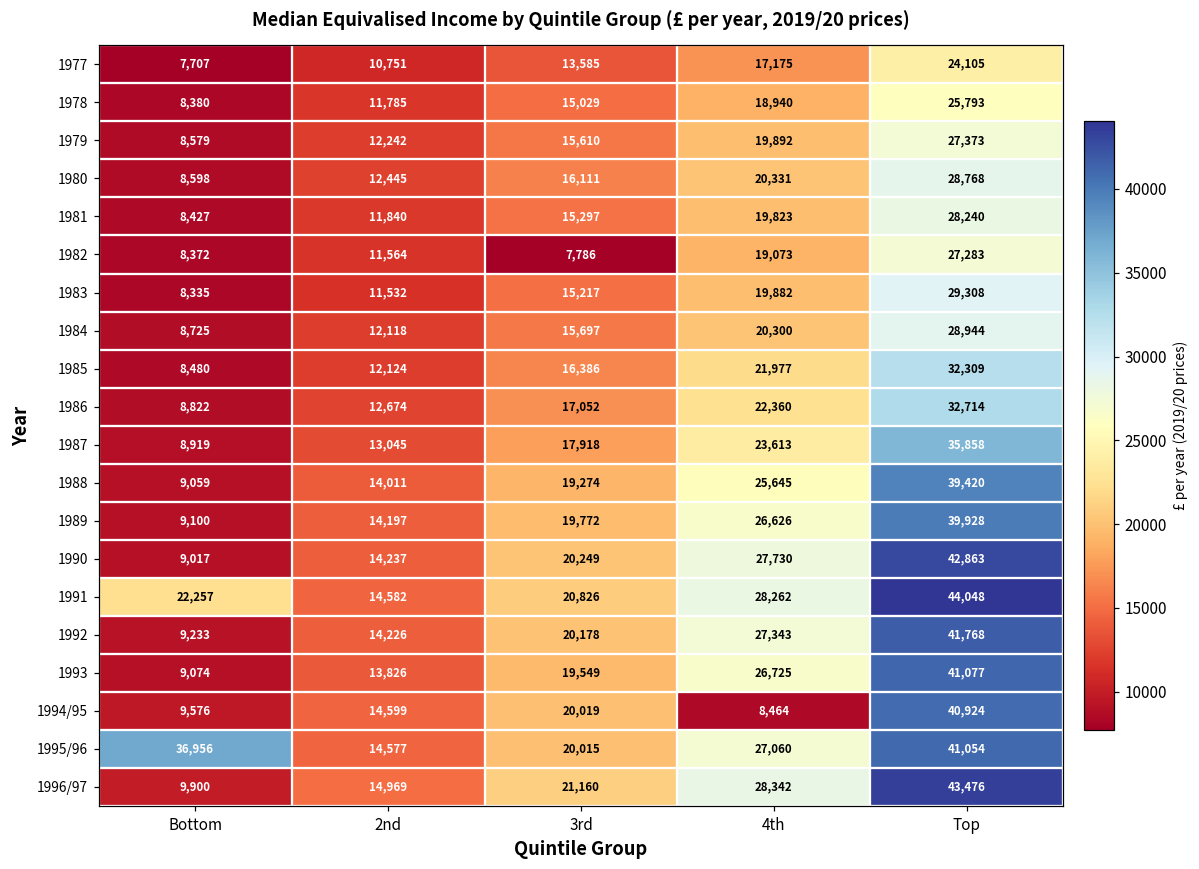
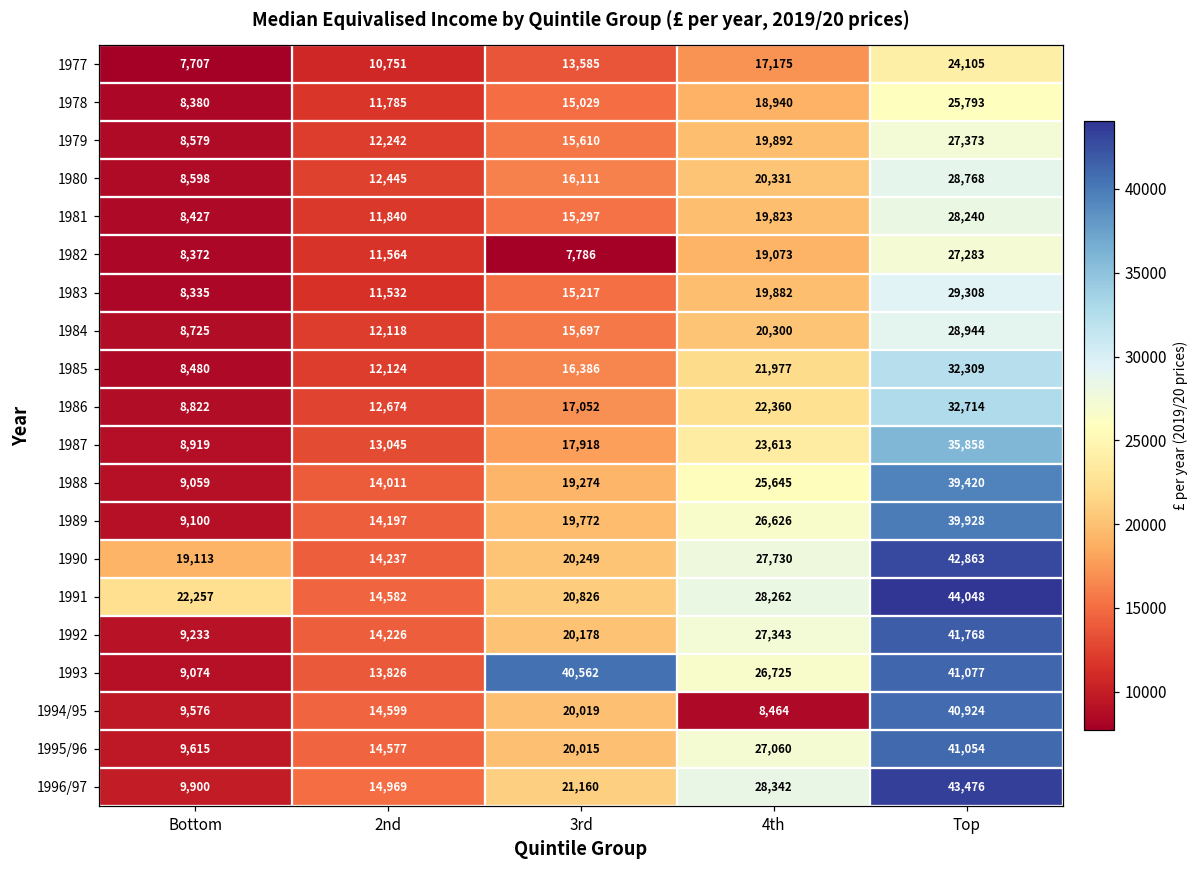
1990, Bottom: 9,017 -> 19,113
1993, 3rd: 19,549 -> 40,562
1995/96, Bottom: 36,956 -> 9,615
